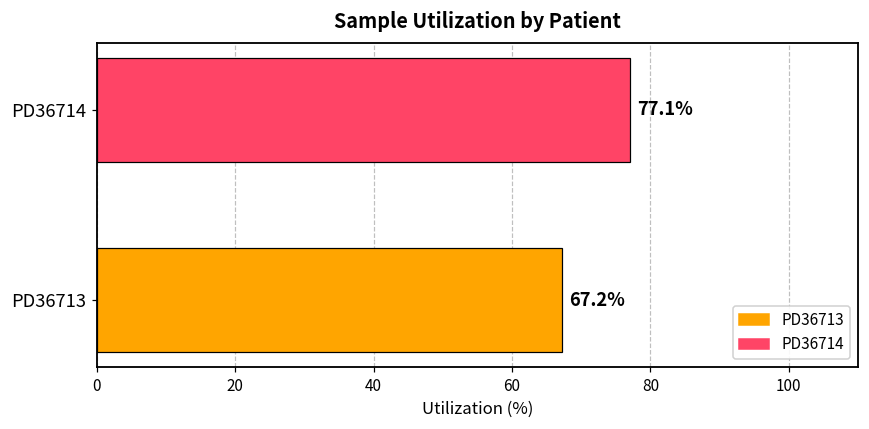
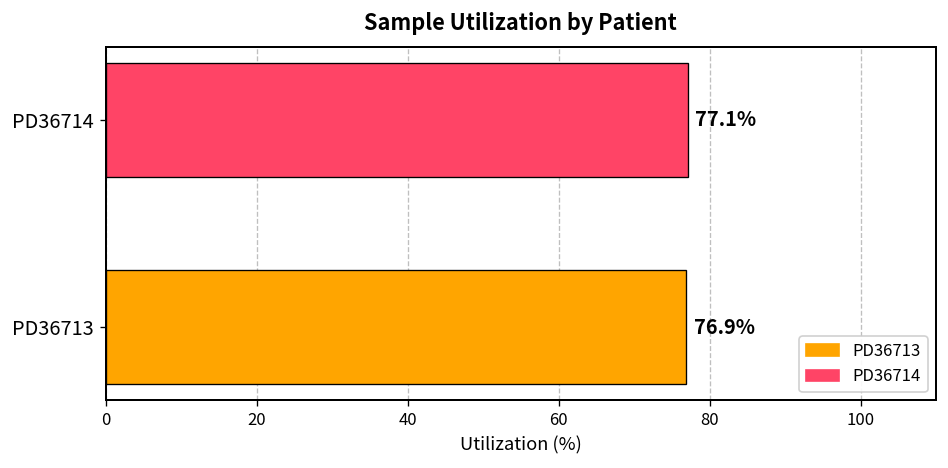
PD36713: 67.2% -> 76.9%
